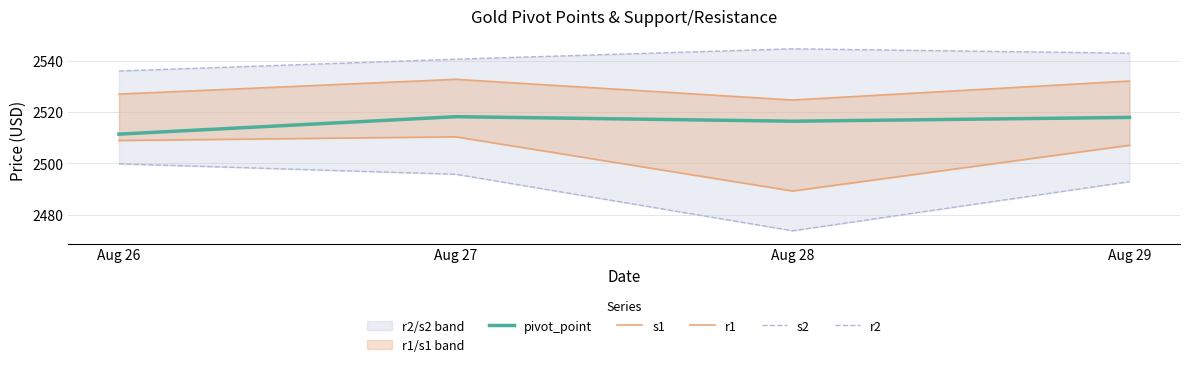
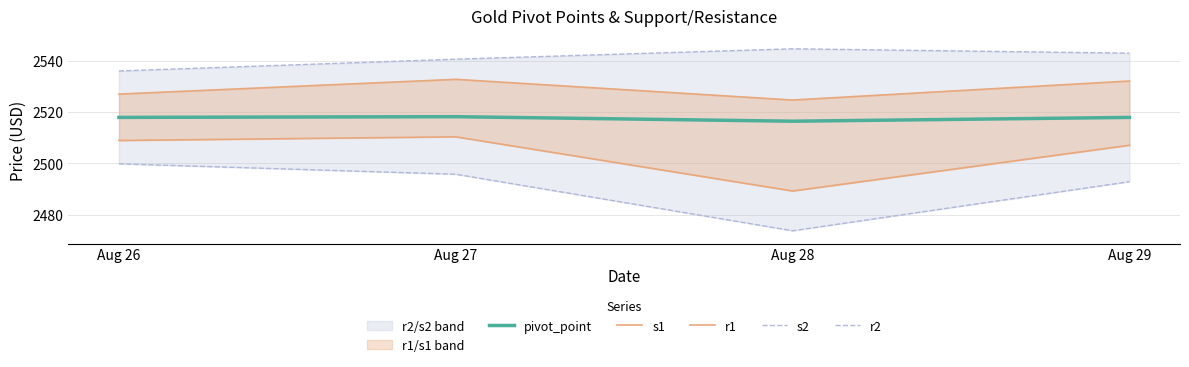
pivot_point, Aug 26: 2511 -> 2518
